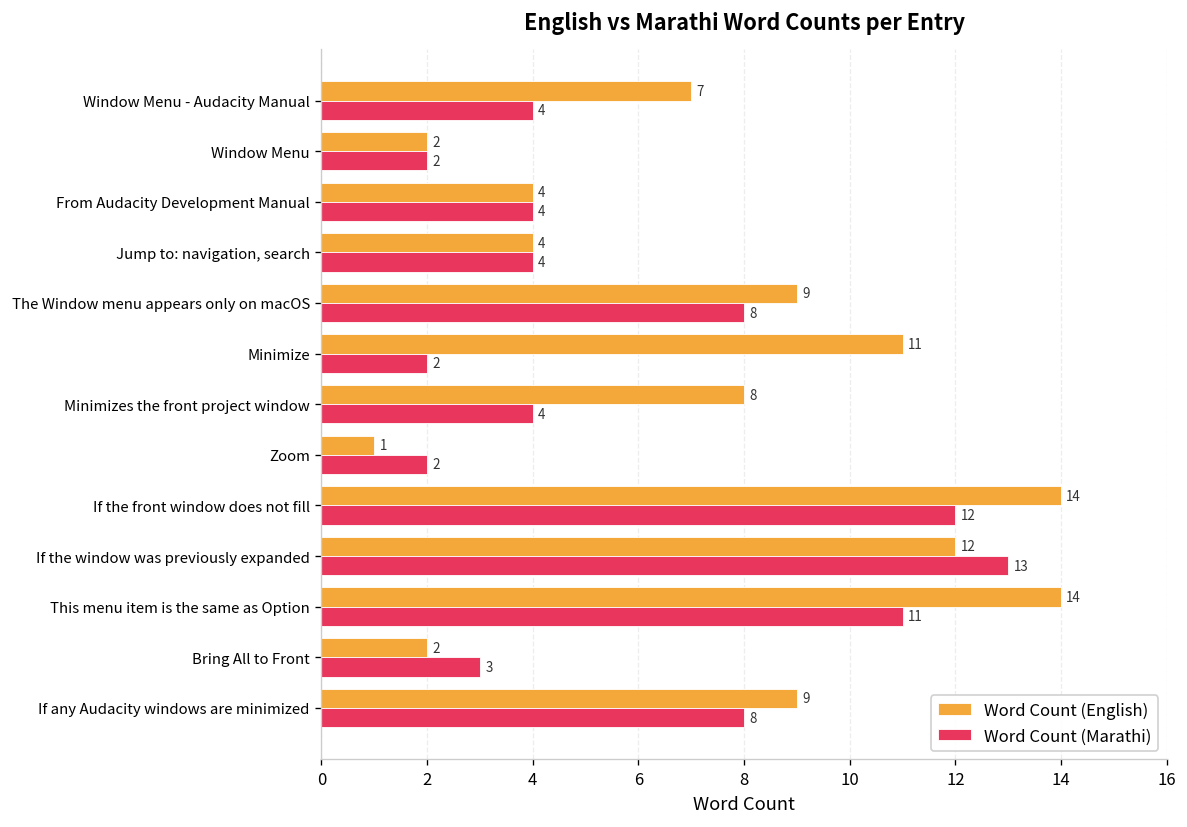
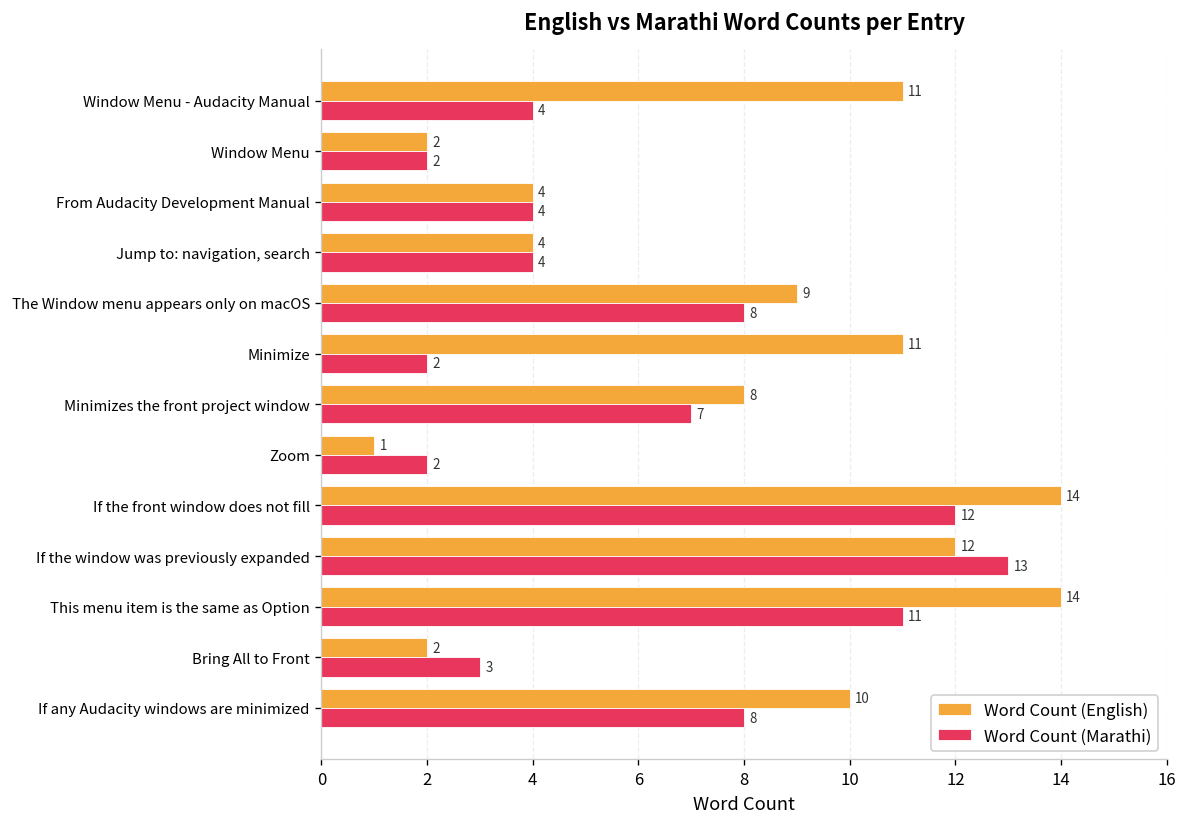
Word Count (English), Window Menu - Audacity Manual: 7 -> 11
Word Count (Marathi), Minimizes the front project window: 4 -> 7
Word Count (English), If any Audacity windows are minimized: 9 -> 10
